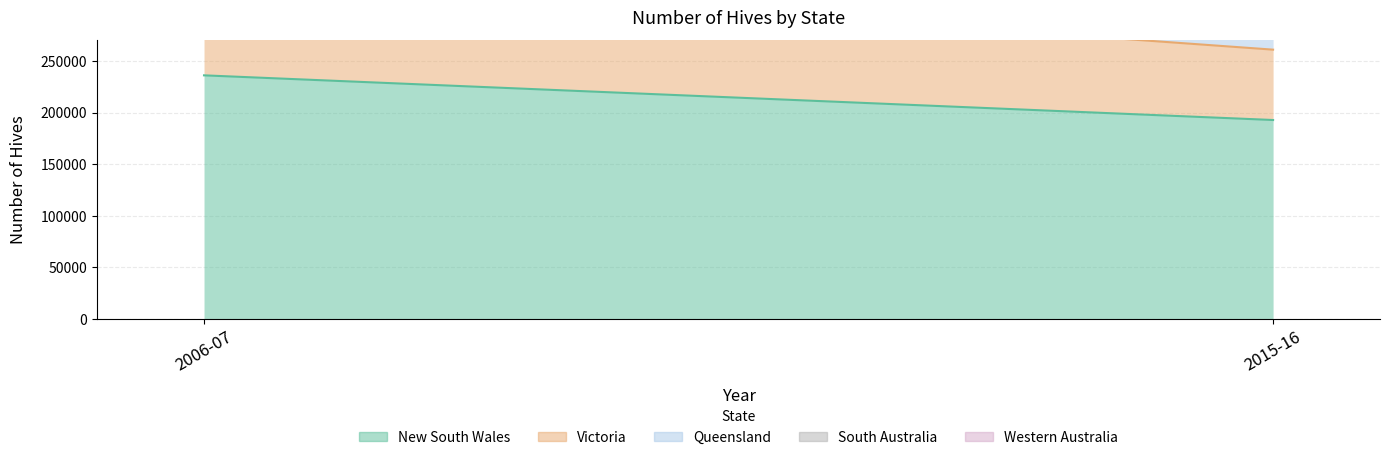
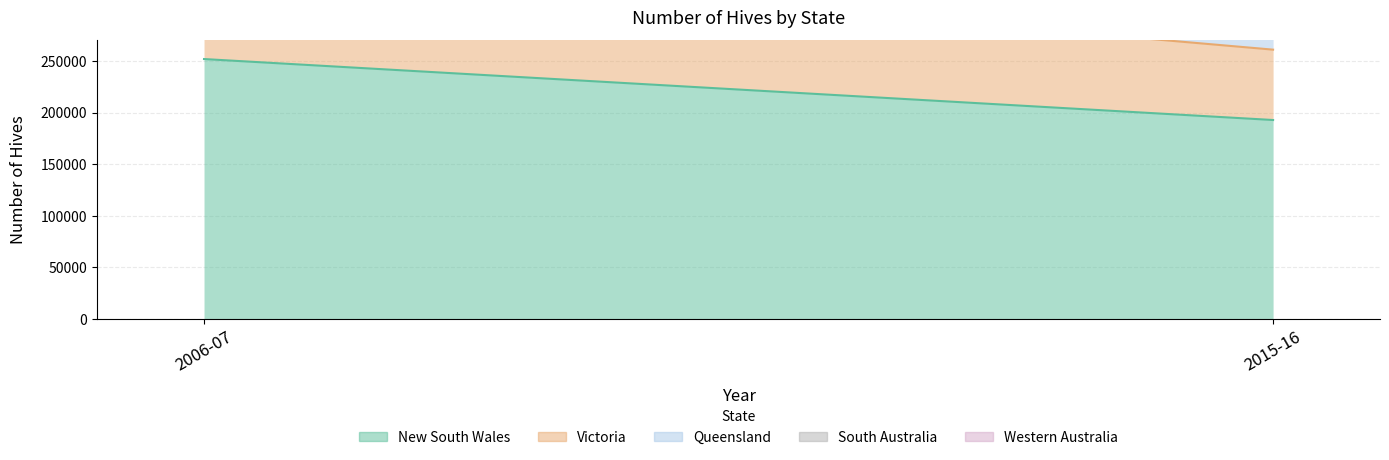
New South Wales, 2006-07: 236000 -> 252000
